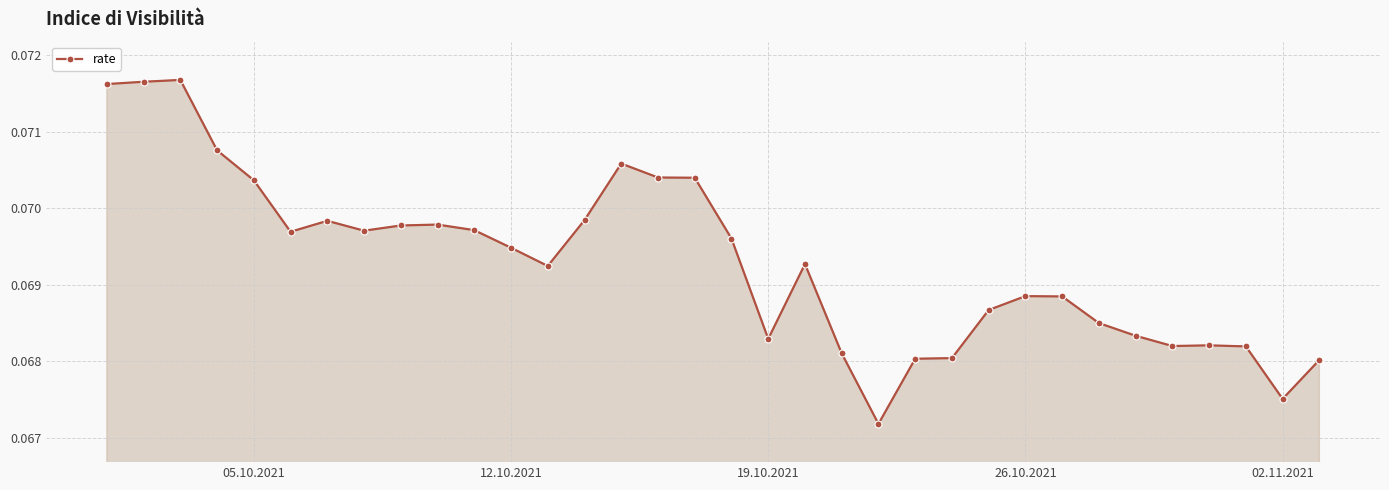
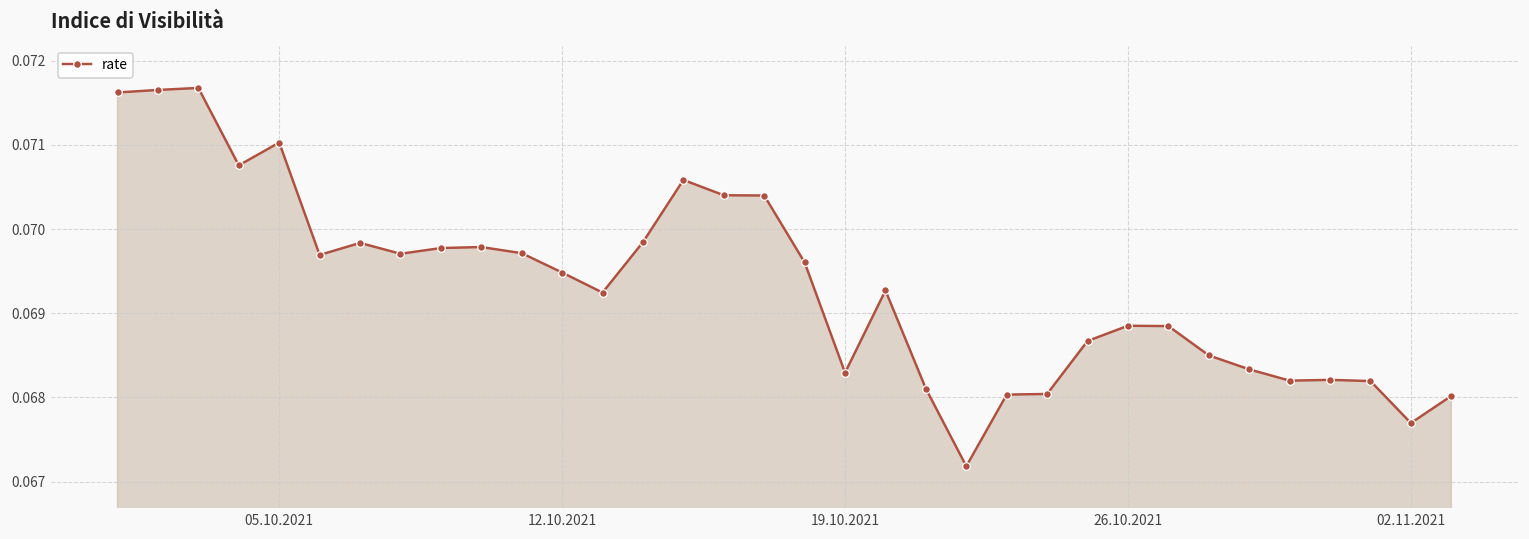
05.10.2021: 0.0704 -> 0.0710
02.11.2021: 0.0675 -> 0.0677
